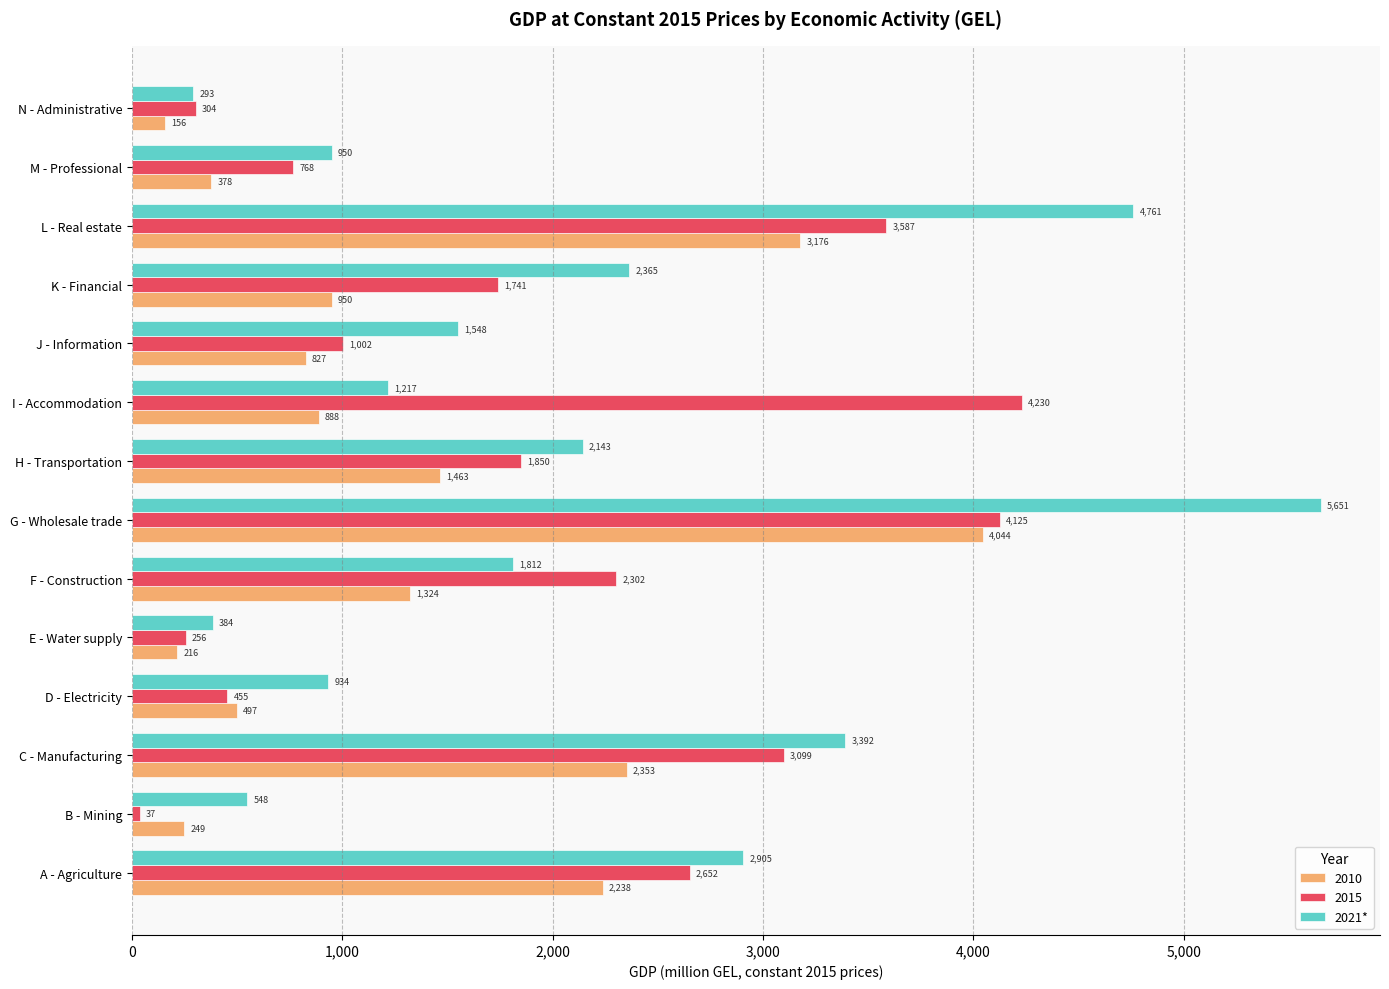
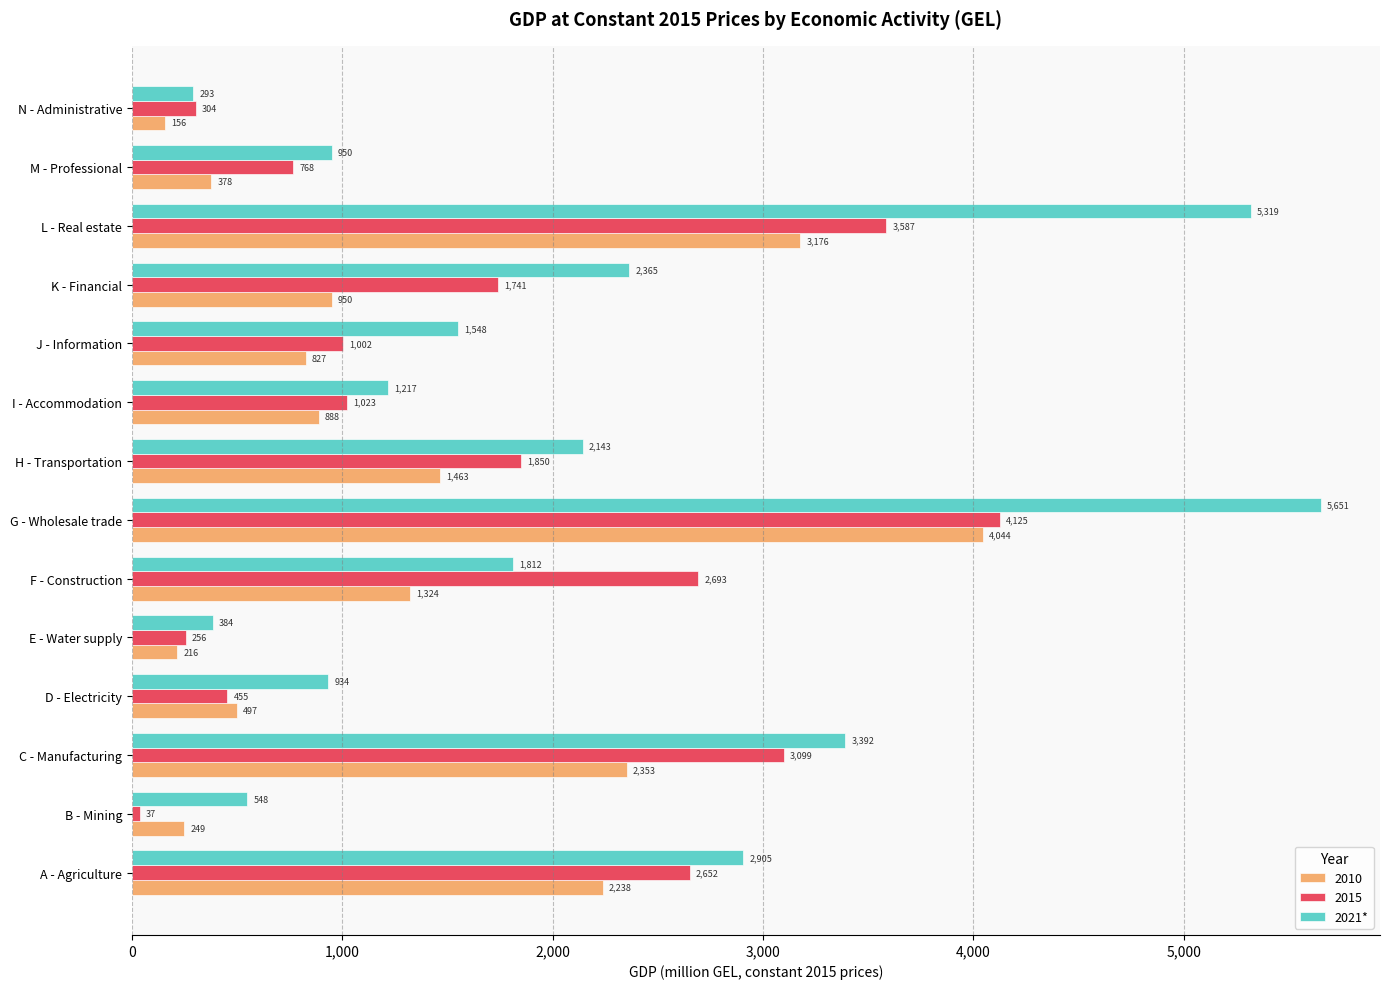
2021*, L - Real estate: 4,761 -> 5,319
2015, I - Accommodation: 4,230 -> 1,023
2015, F - Construction: 2,302 -> 2,693
